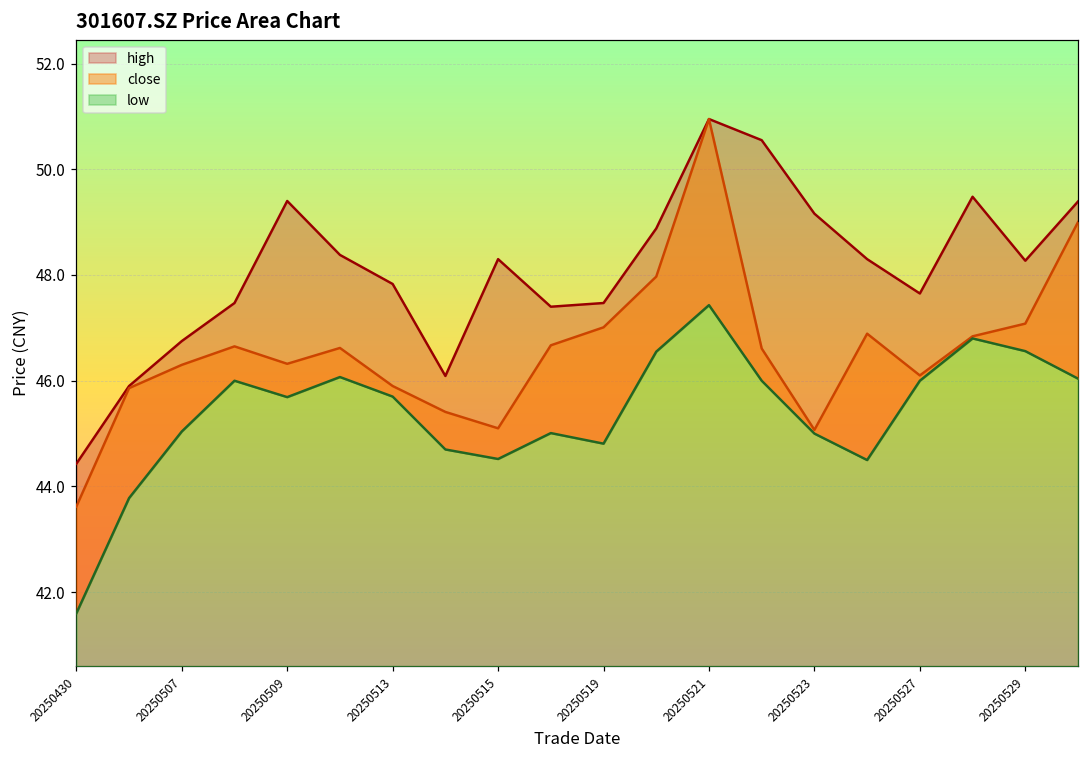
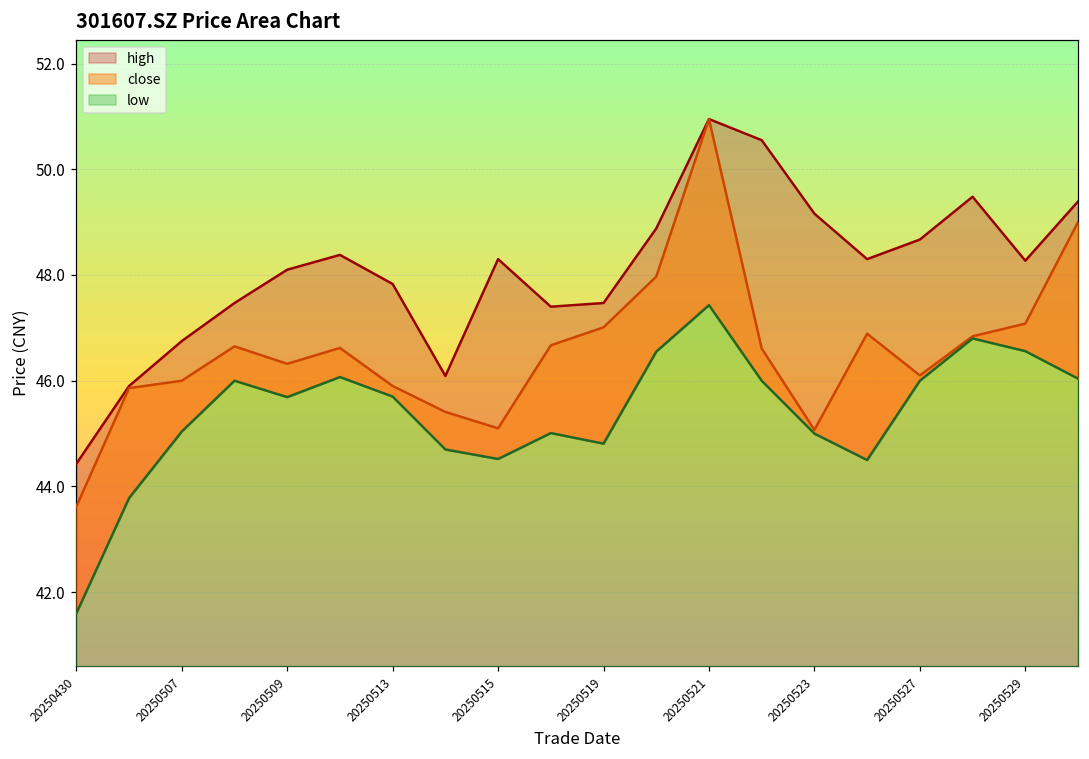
close, 20250507: 46.3 -> 46.0
high, 20250509: 49.4 -> 48.1
high, 20250527: 47.7 -> 48.7
